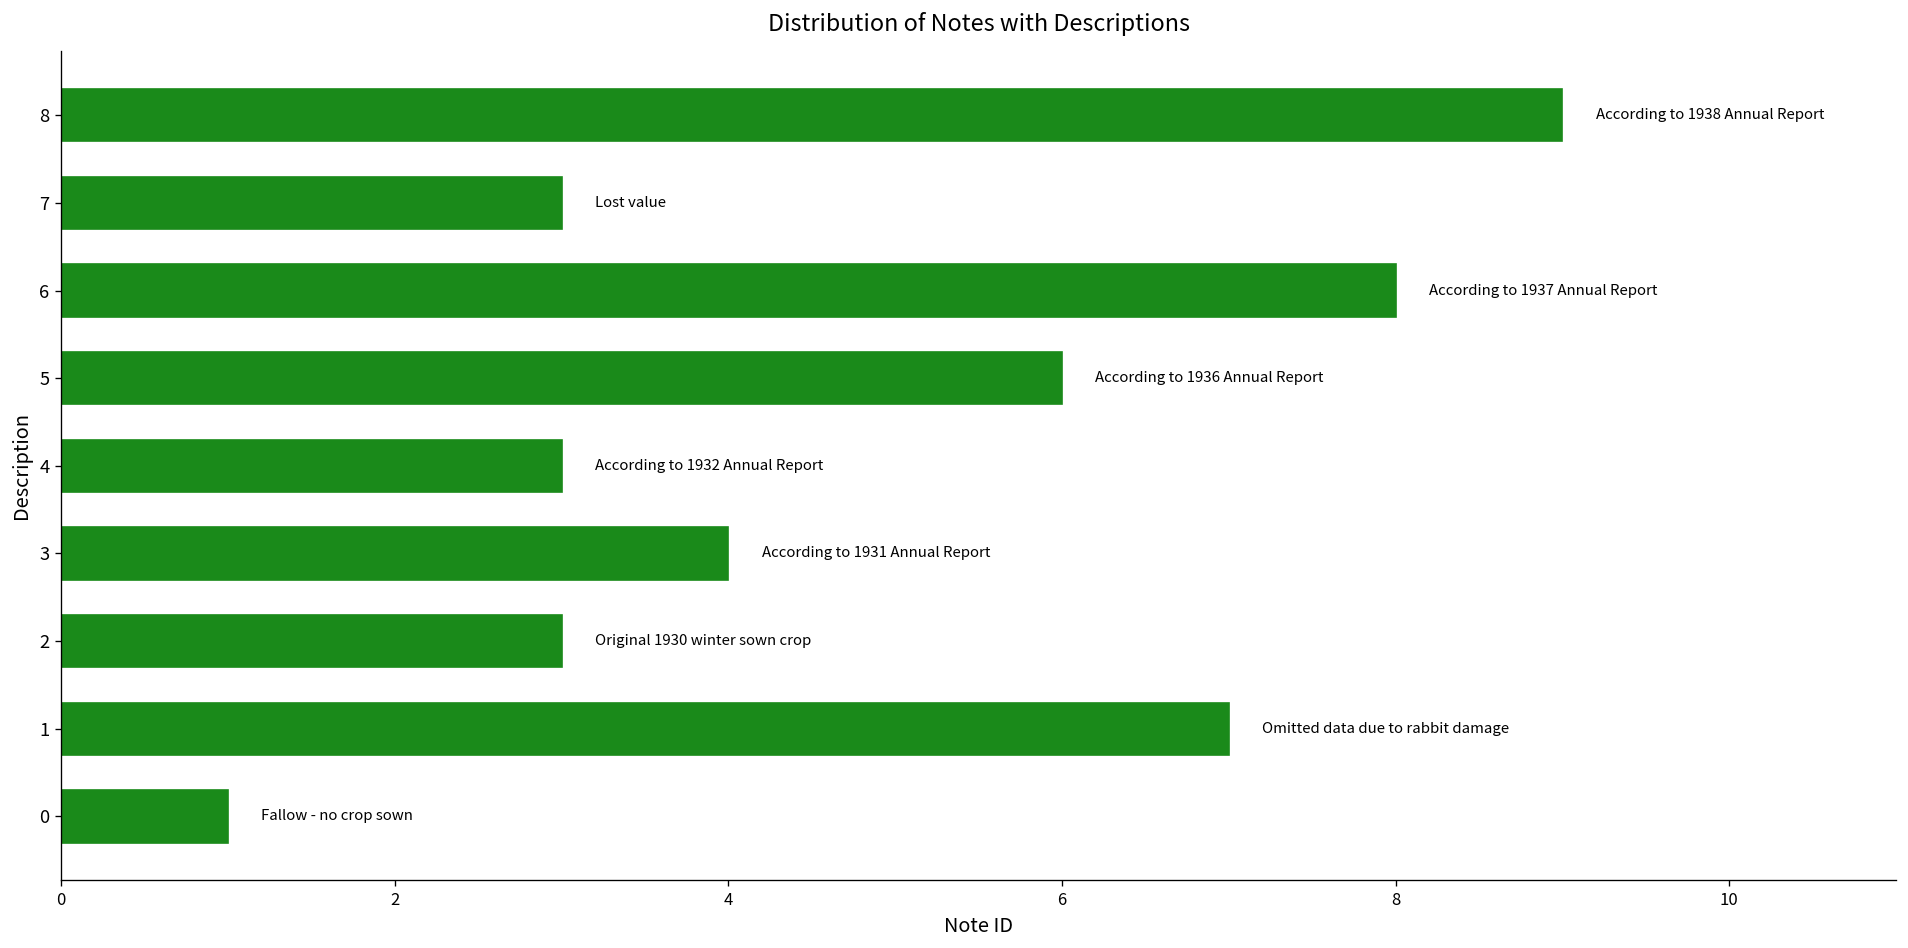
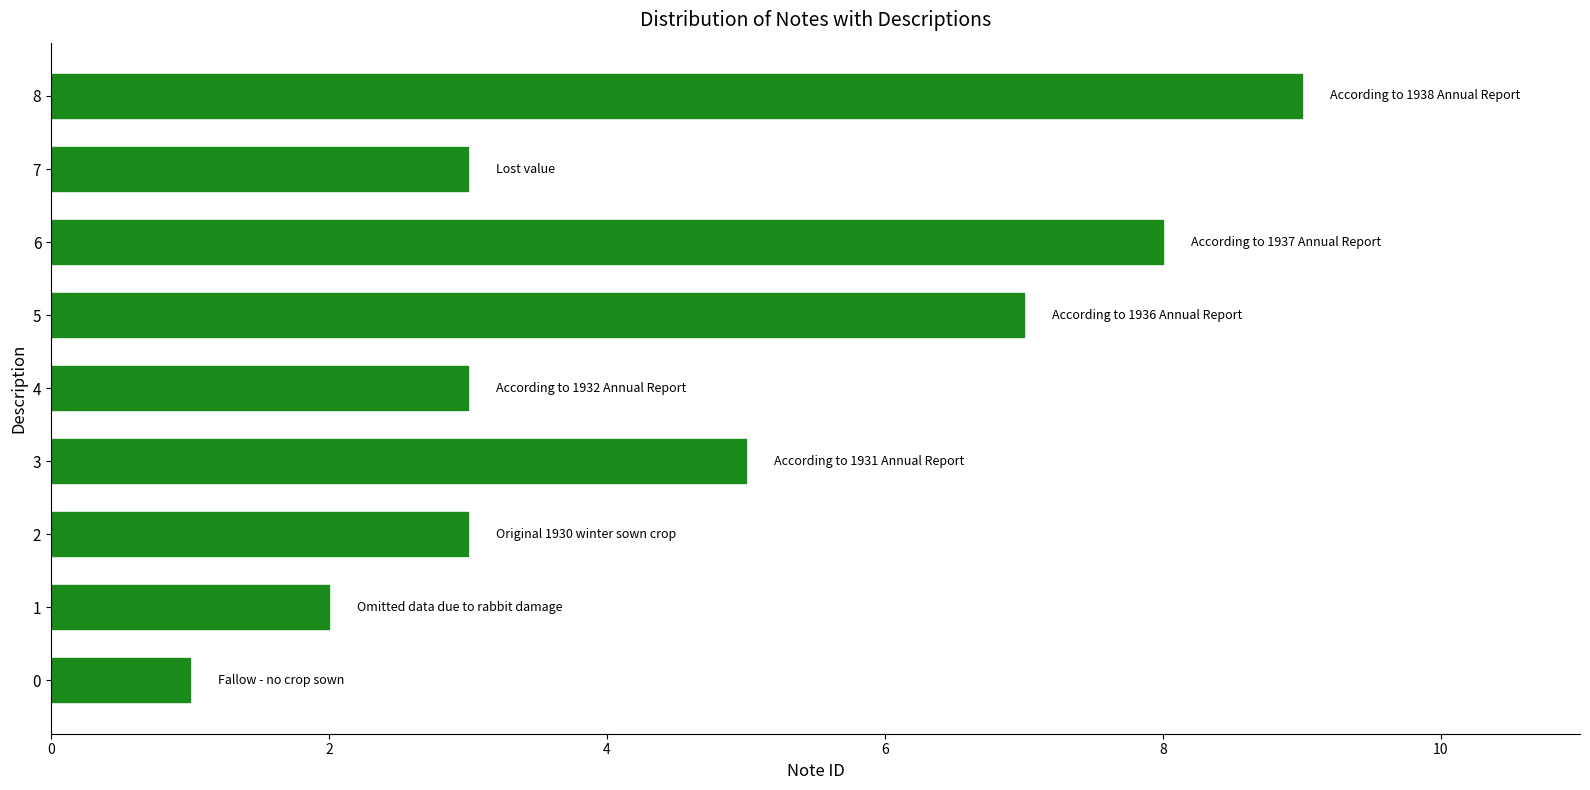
5: 6 -> 7
3: 4 -> 5
1: 7 -> 2
